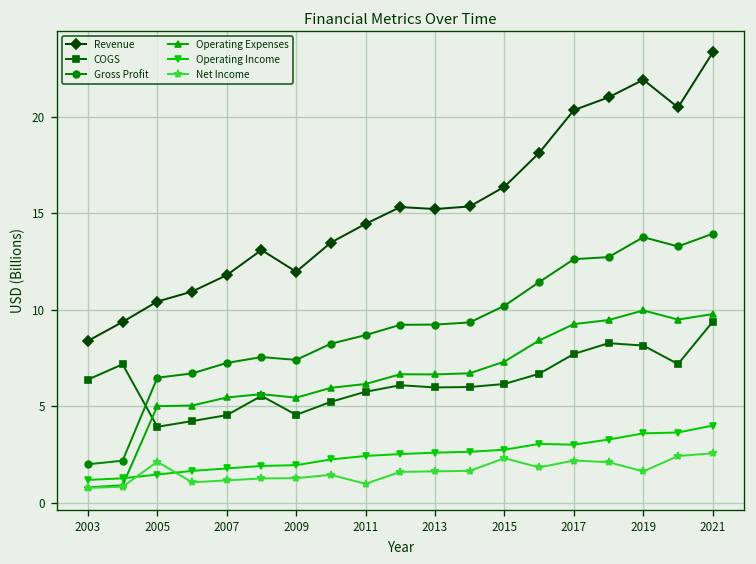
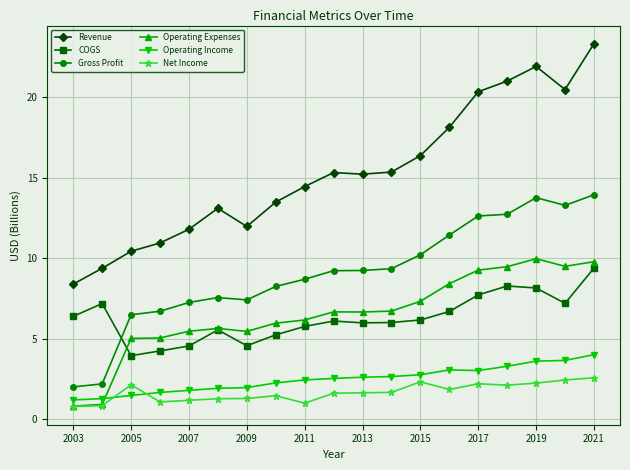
Net Income, 2019: 1.6 -> 2.2
